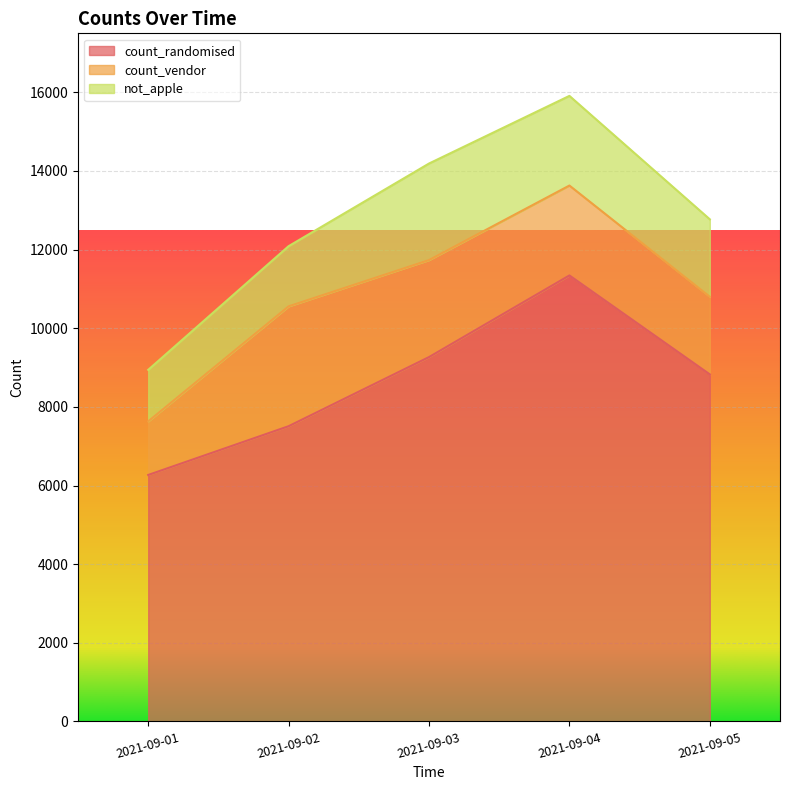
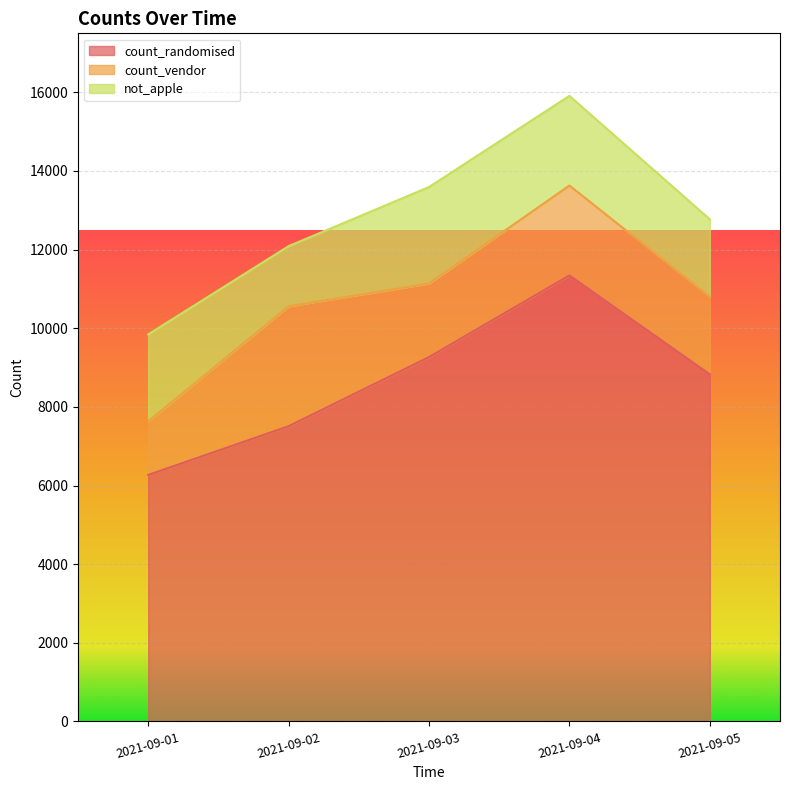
not_apple, 2021-09-01: 1300 -> 2200
count_vendor, 2021-09-03: 2500 -> 1900
